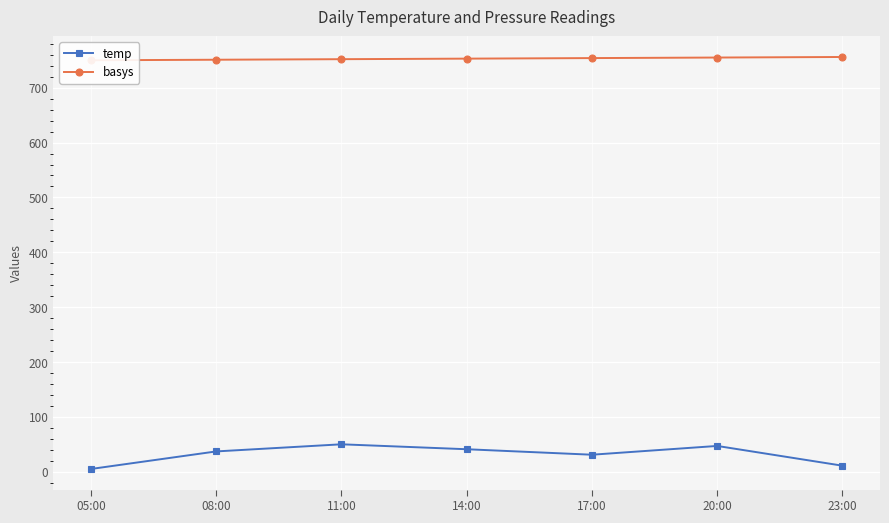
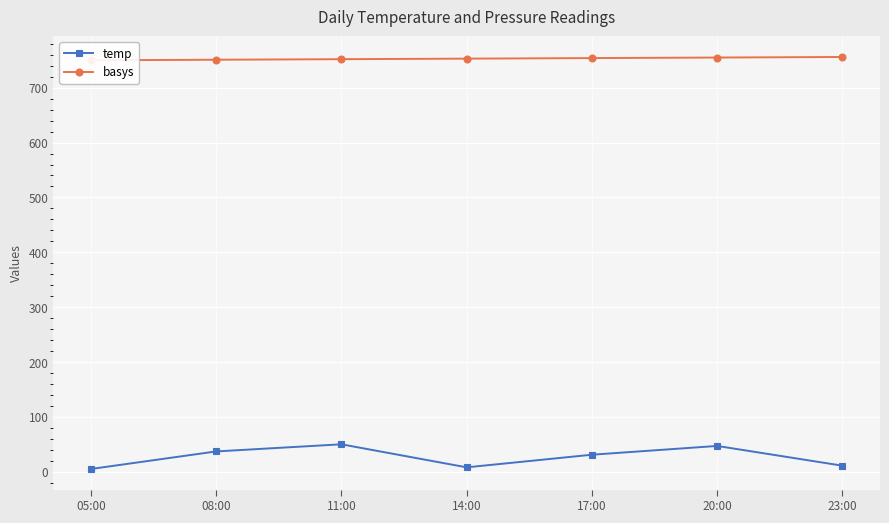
temp, 14:00: 40 -> 10
